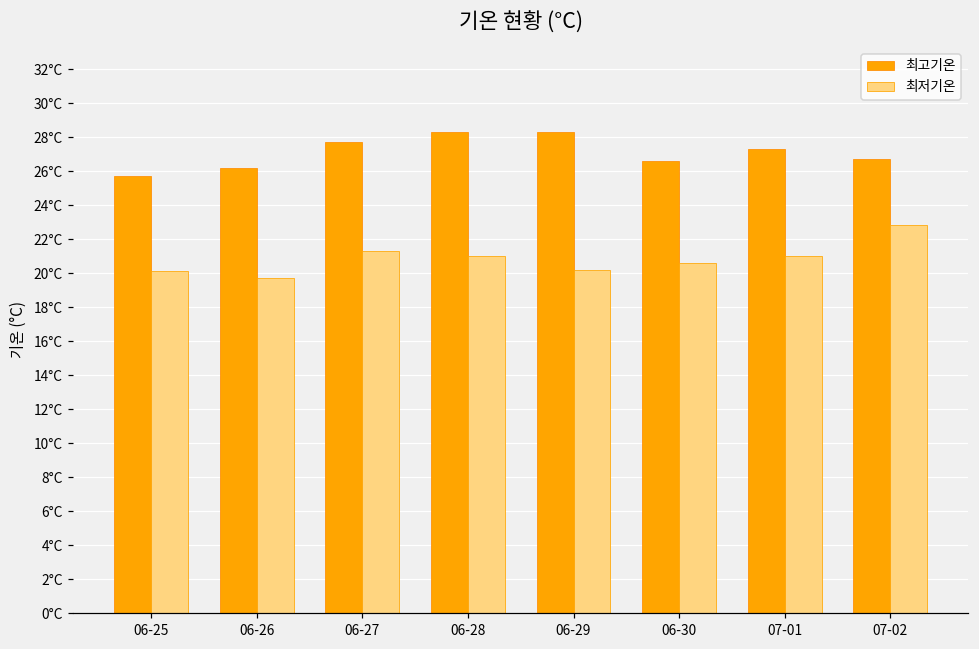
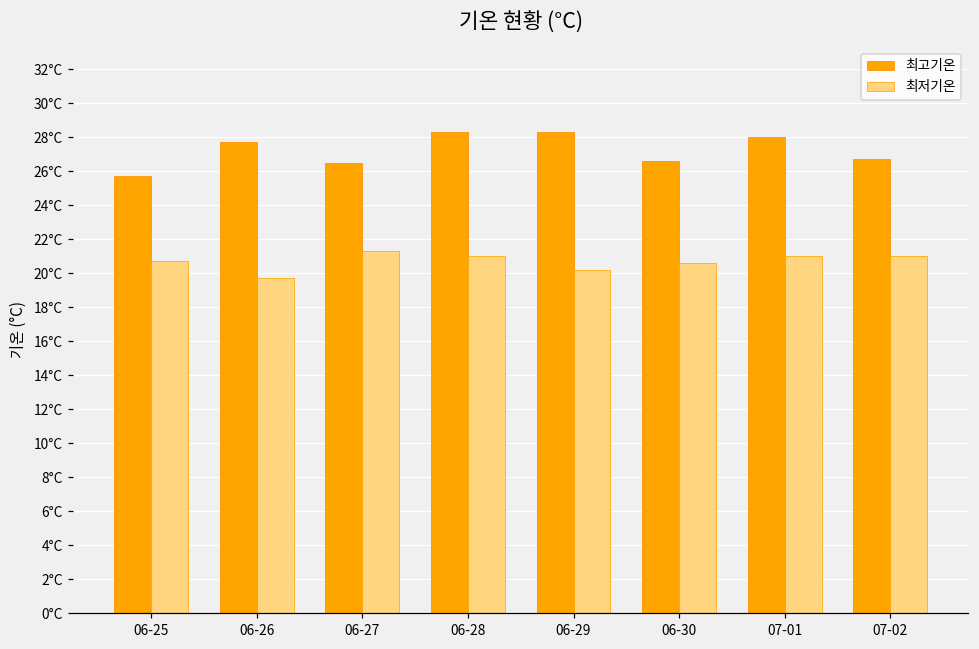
최저기온, 06-25: 20.1°C -> 20.7°C
최고기온, 06-26: 26.2°C -> 27.7°C
최고기온, 06-27: 27.7°C -> 26.5°C
최고기온, 07-01: 27.3°C -> 28.0°C
최저기온, 07-02: 22.8°C -> 21.0°C
